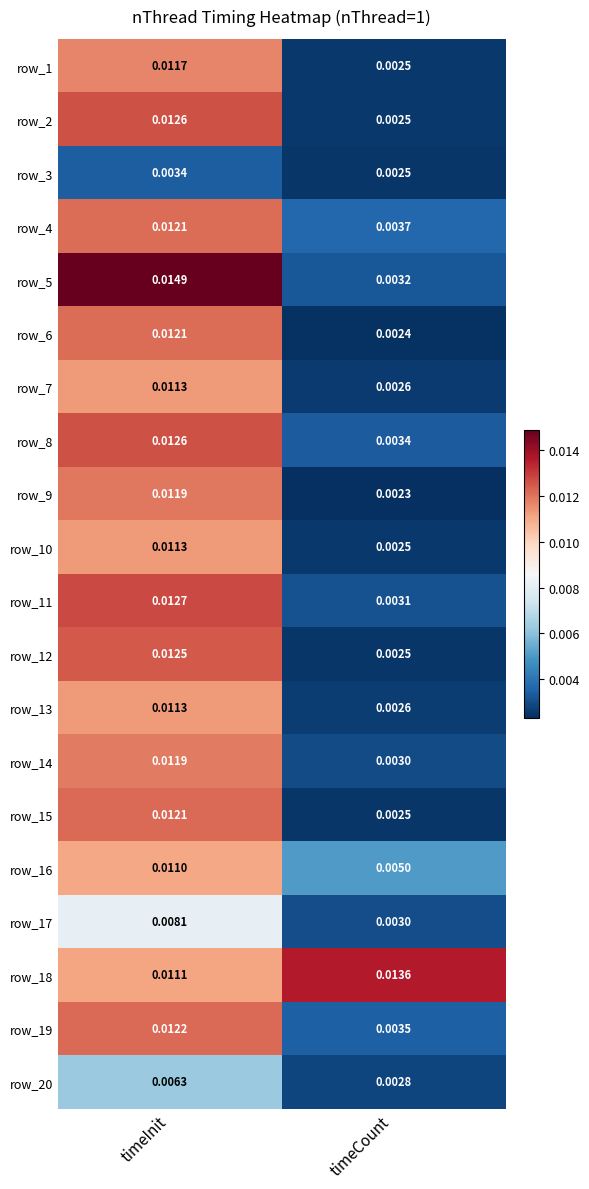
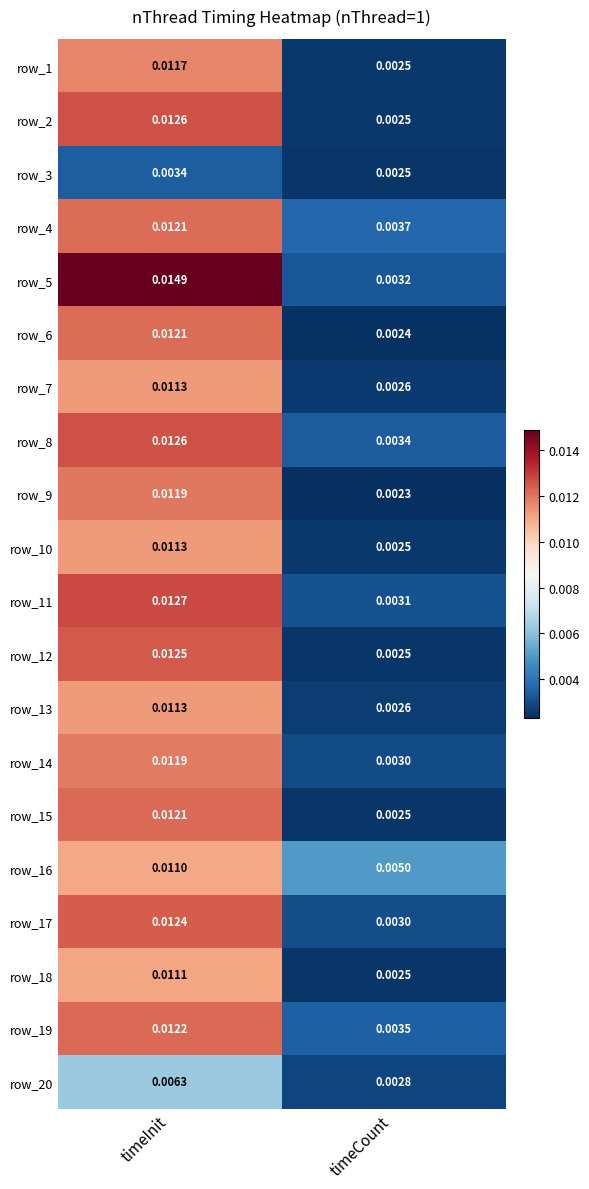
row_17, timeInit: 0.0081 -> 0.0124
row_18, timeCount: 0.0136 -> 0.0025
